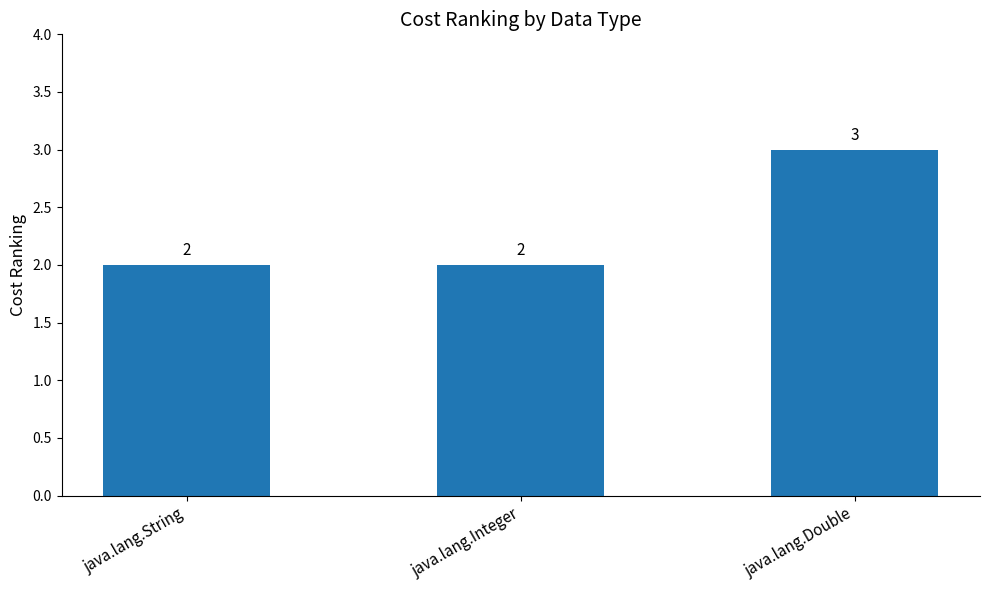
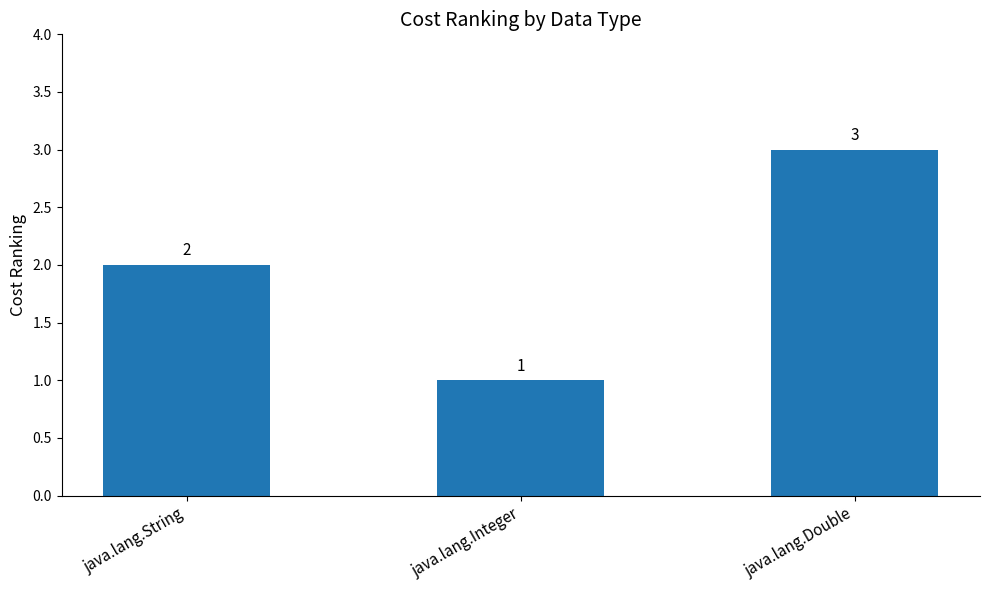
java.lang.Integer: 2 -> 1
